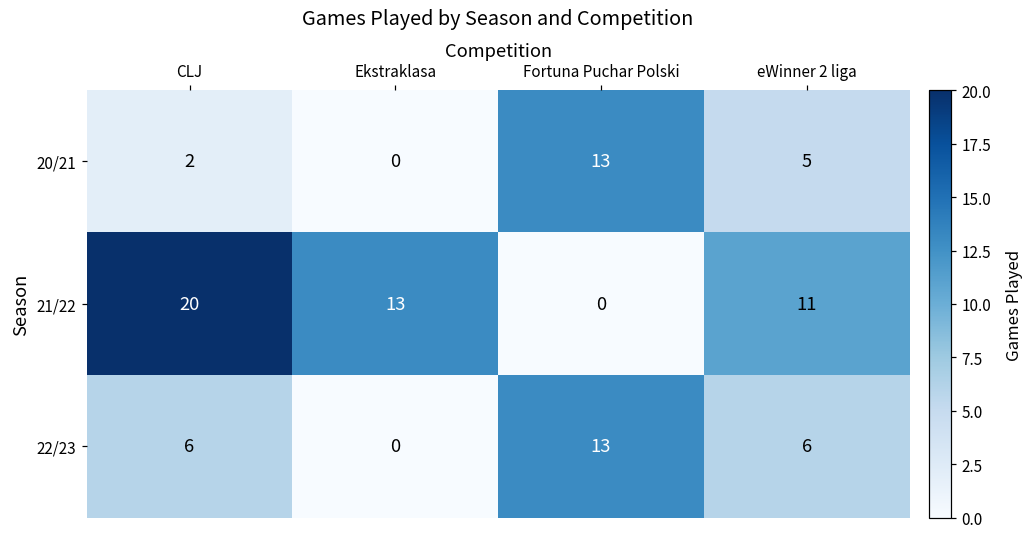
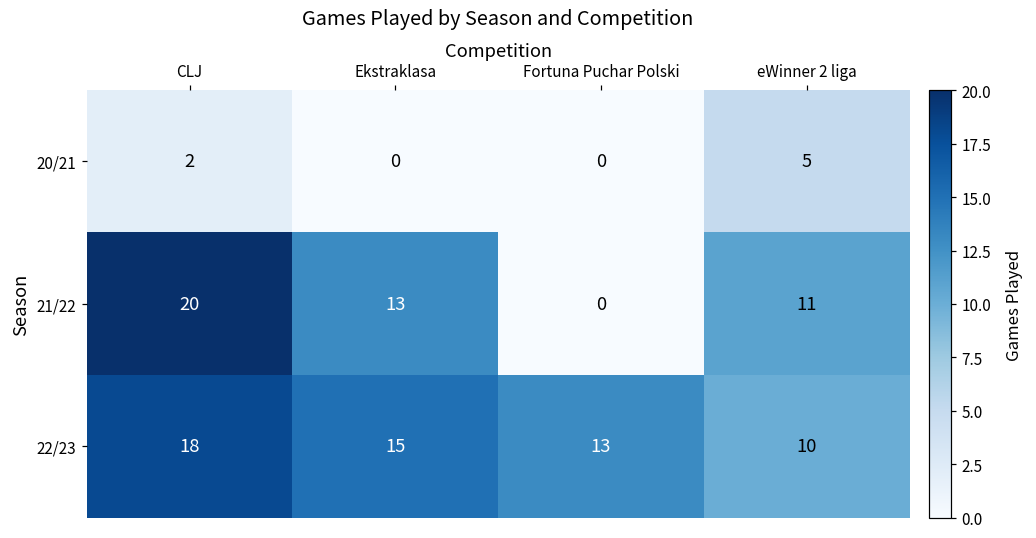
20/21, Fortuna Puchar Polski: 13 -> 0
22/23, CLJ: 6 -> 18
22/23, Ekstraklasa: 0 -> 15
22/23, eWinner 2 liga: 6 -> 10
